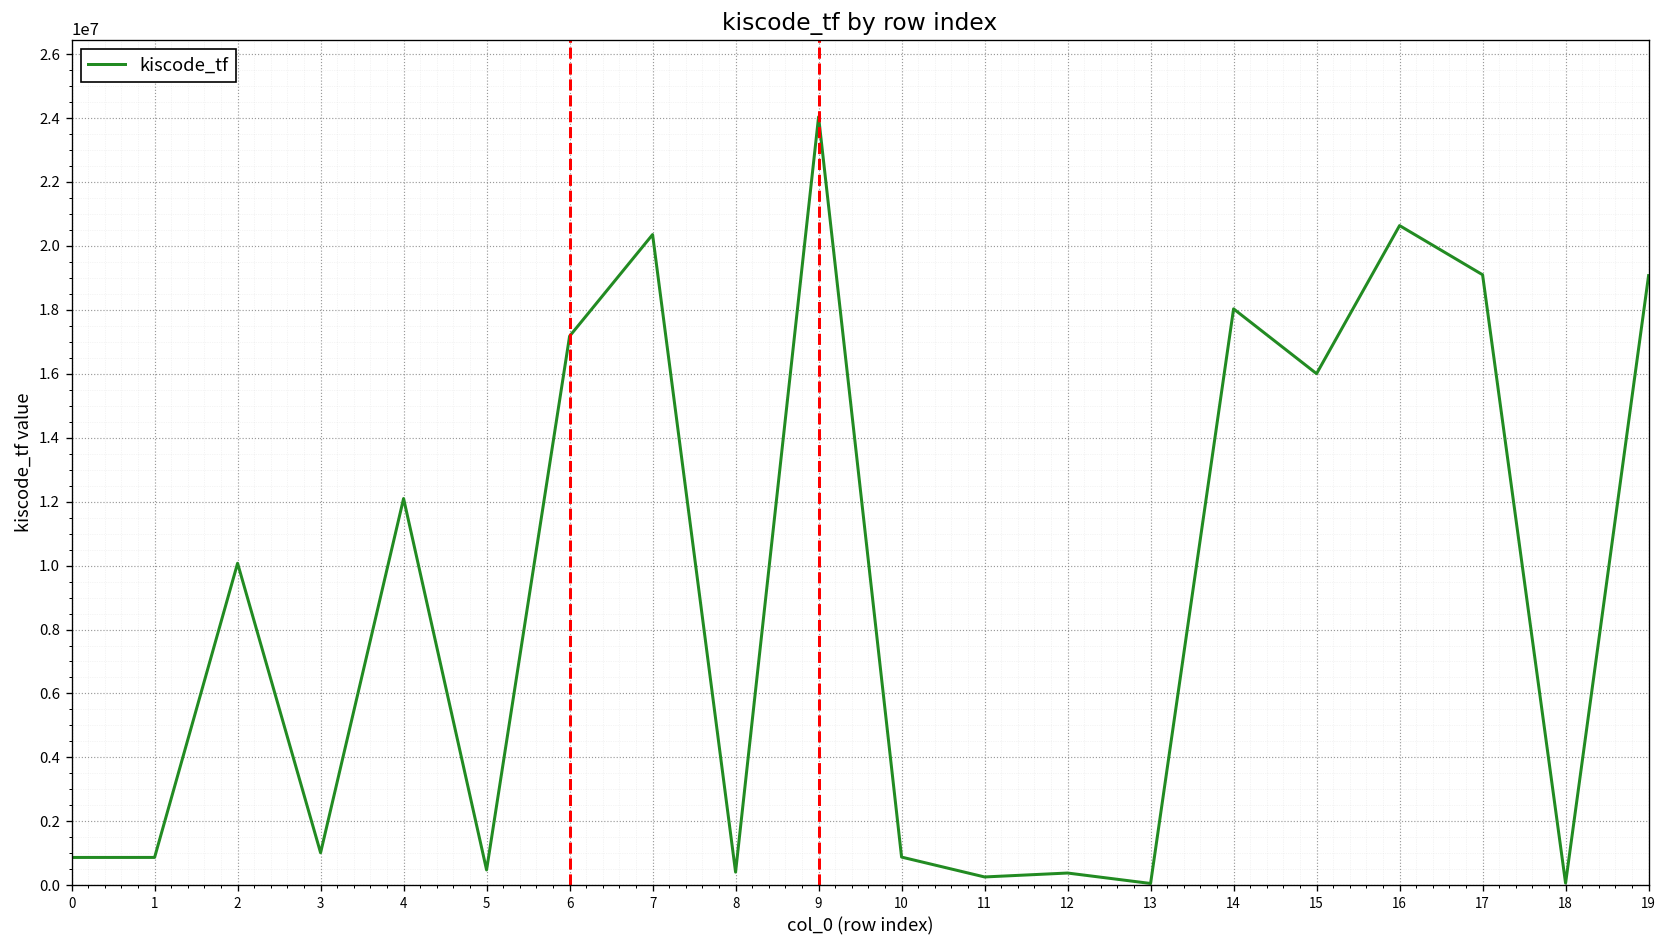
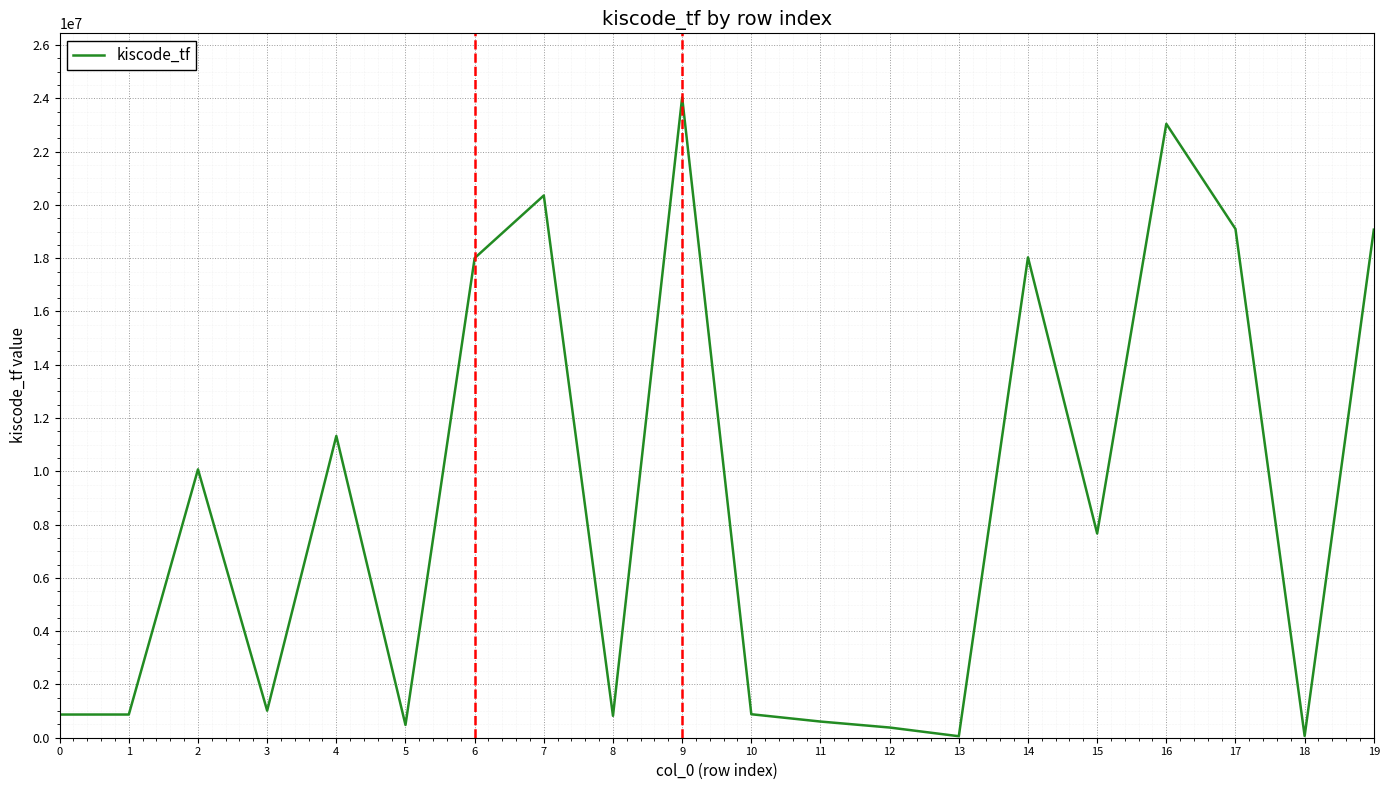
4: 12100000 -> 11300000
6: 17200000 -> 18000000
8: 400000 -> 800000
11: 300000 -> 600000
15: 16000000 -> 7700000
16: 20600000 -> 23000000
